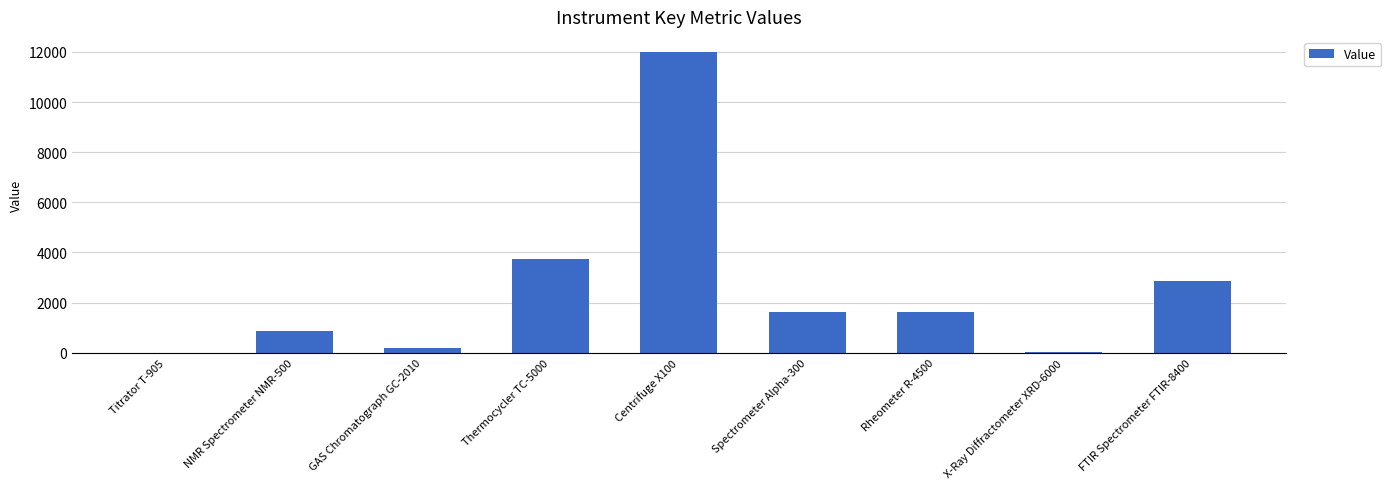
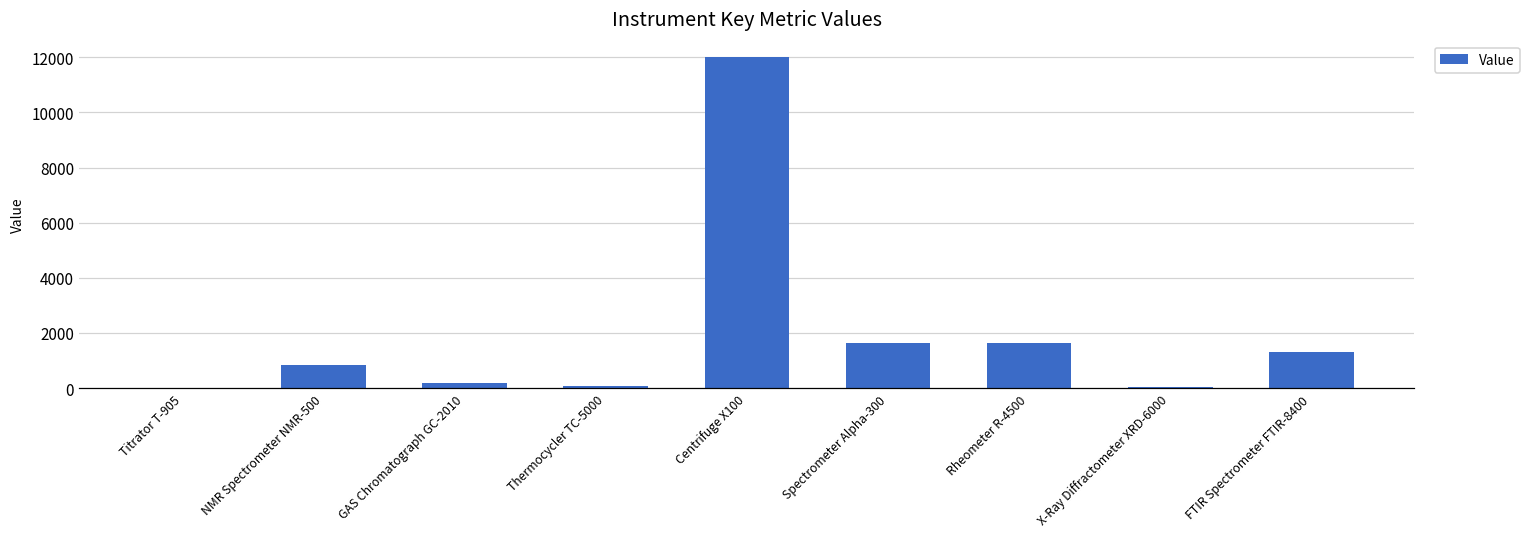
Thermocycler TC-5000: 3700 -> 100
FTIR Spectrometer FTIR-8400: 2900 -> 1300
